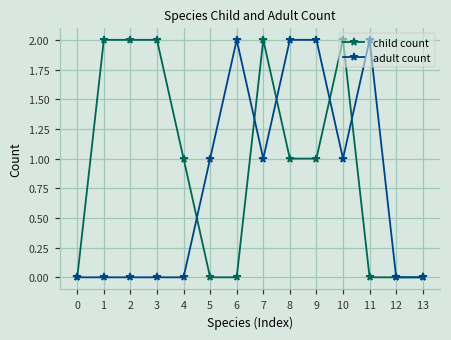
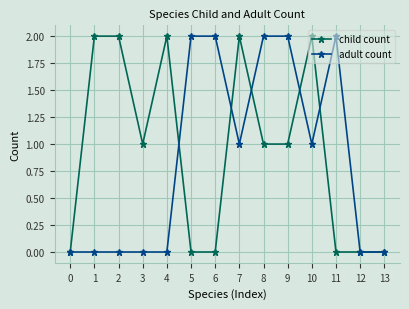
child count, 3: 2 -> 1
child count, 4: 1 -> 2
adult count, 5: 1 -> 2
